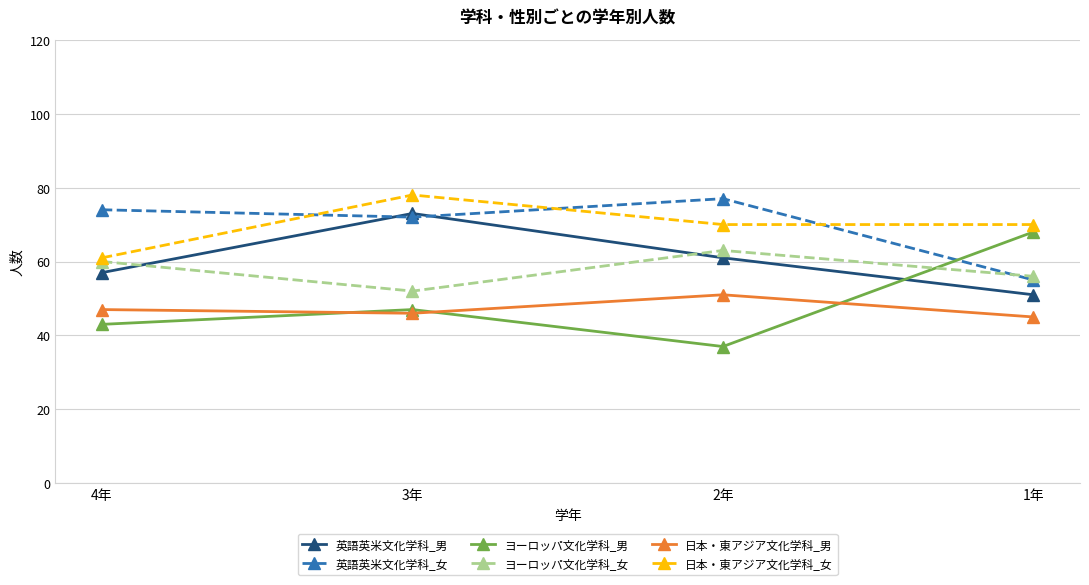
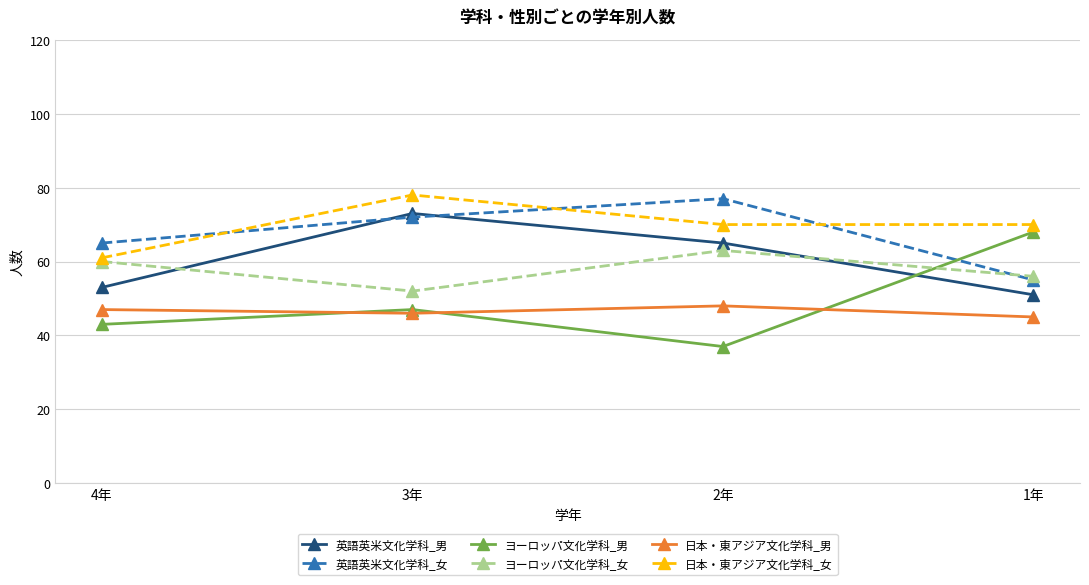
英語英米文化学科_男, 4年: 57 -> 53
英語英米文化学科_女, 4年: 74 -> 65
英語英米文化学科_男, 2年: 61 -> 65
日本・東アジア文化学科_男, 2年: 51 -> 48
